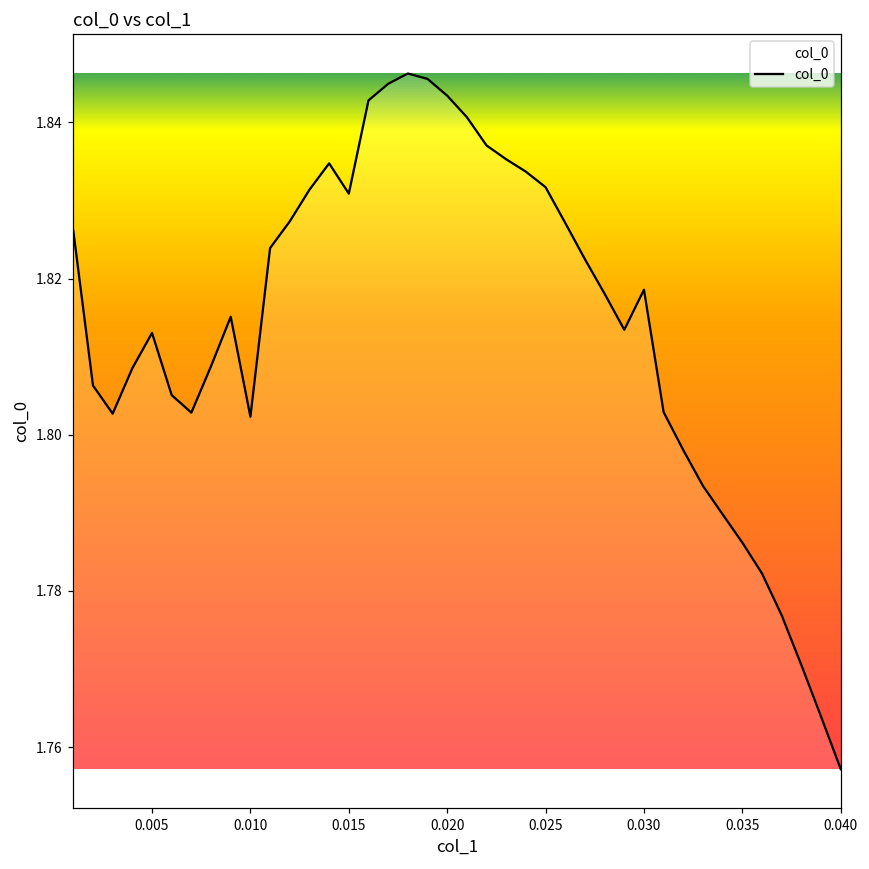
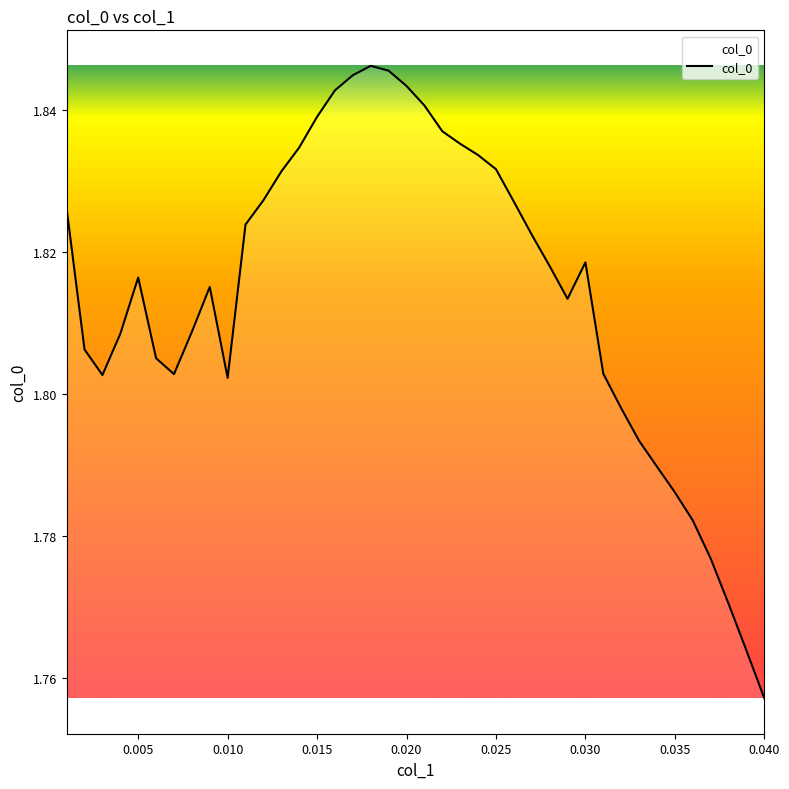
0.005: 1.813 -> 1.816
0.015: 1.831 -> 1.839
